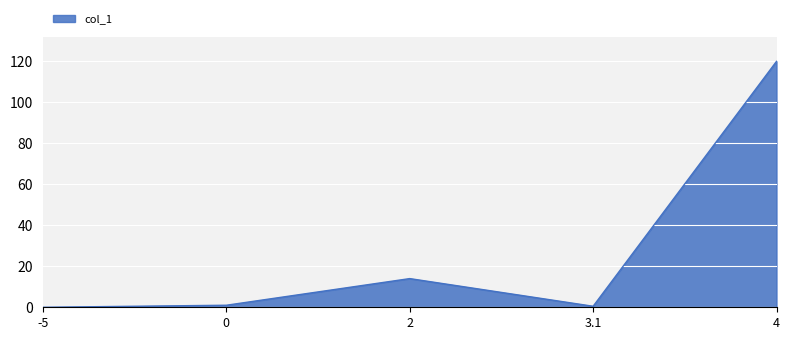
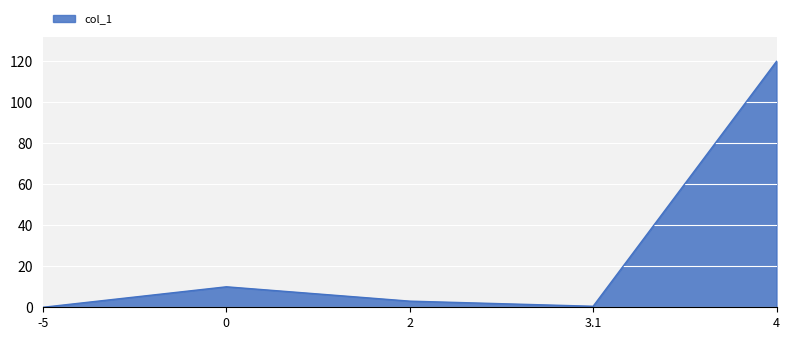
0: 1 -> 10
2: 14 -> 3
